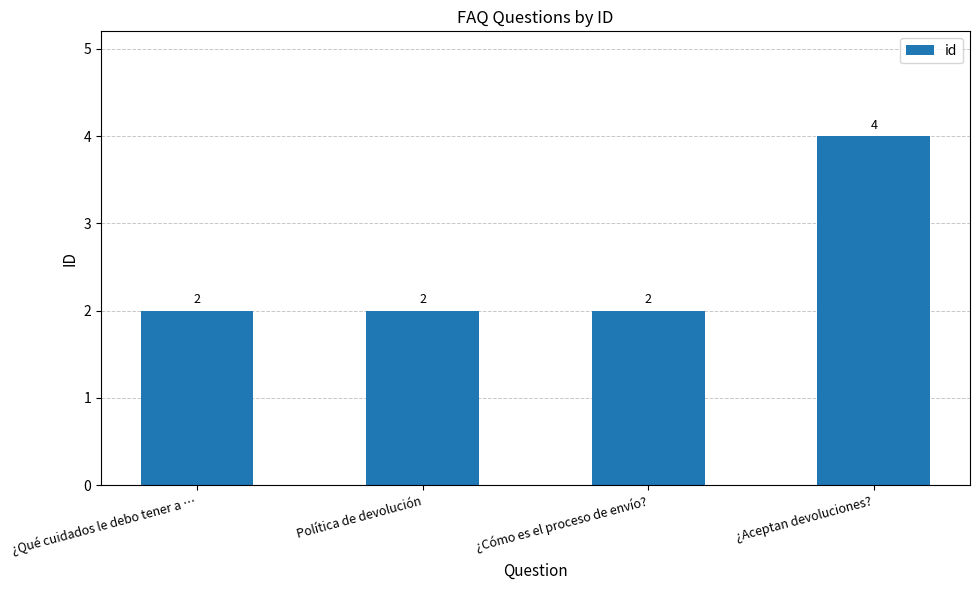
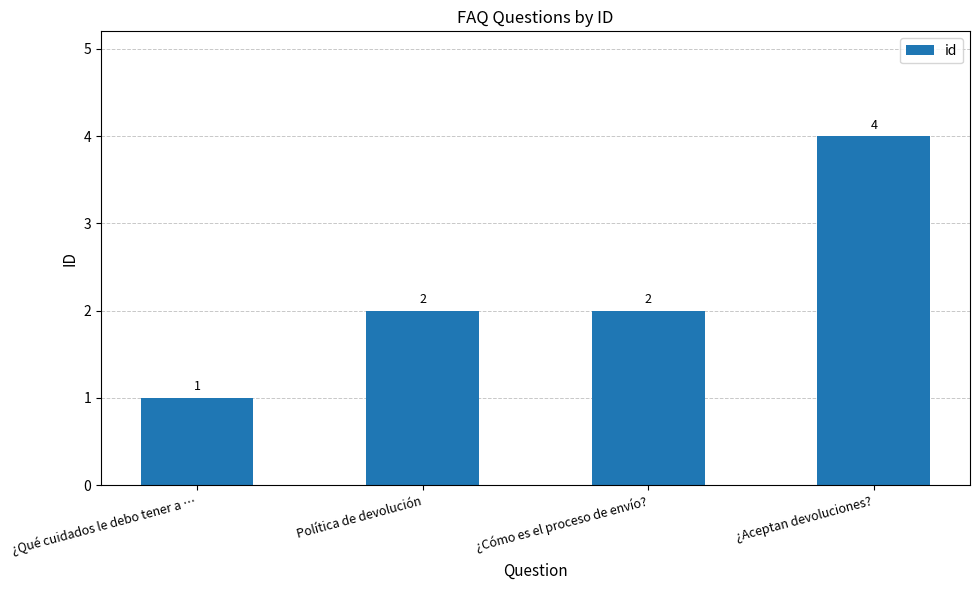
¿Qué cuidados le debo tener a …: 2 -> 1
